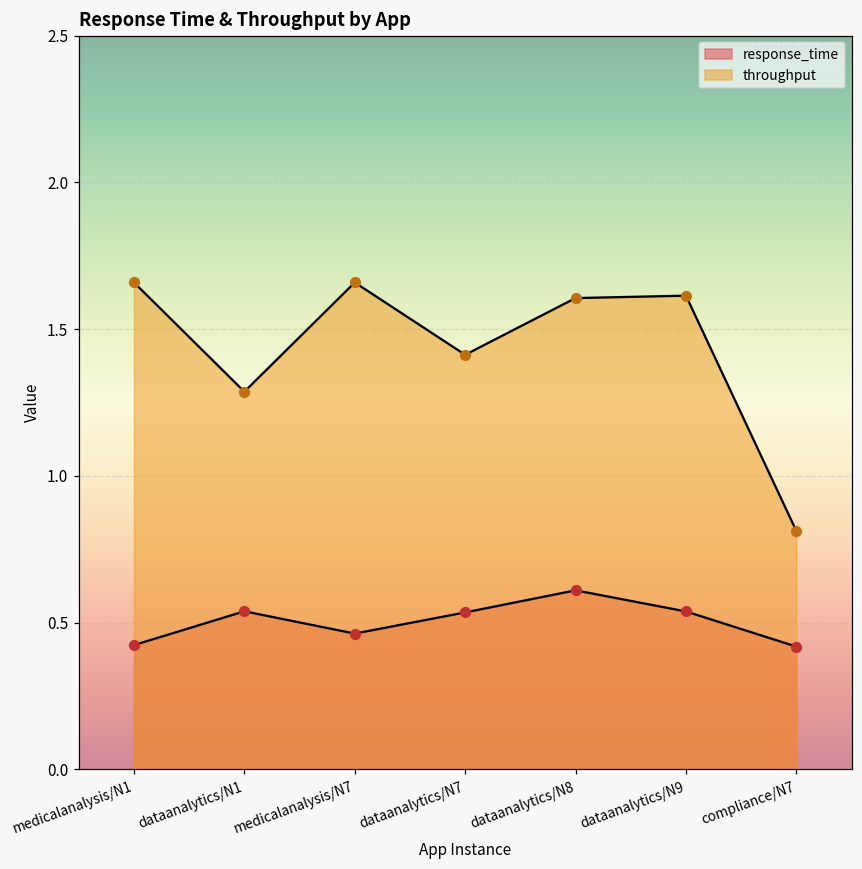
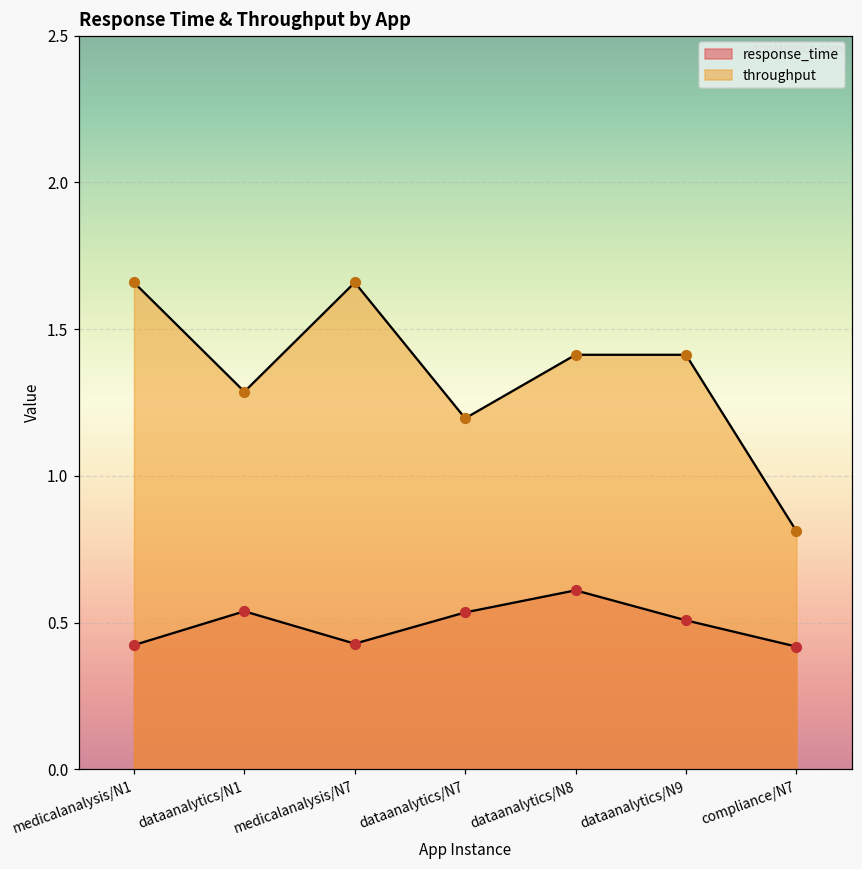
response_time, medicalanalysis/N7: 0.46 -> 0.43
throughput, dataanalytics/N7: 1.41 -> 1.20
throughput, dataanalytics/N8: 1.61 -> 1.41
response_time, dataanalytics/N9: 0.54 -> 0.51
throughput, dataanalytics/N9: 1.61 -> 1.41
